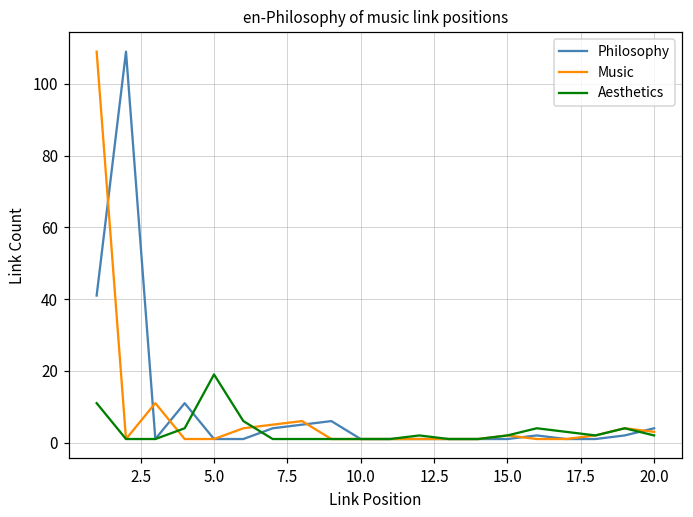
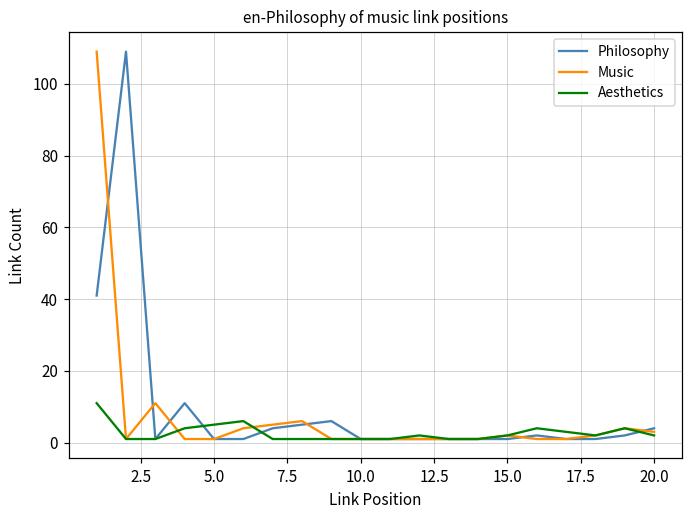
Aesthetics, 5.0: 19 -> 5
